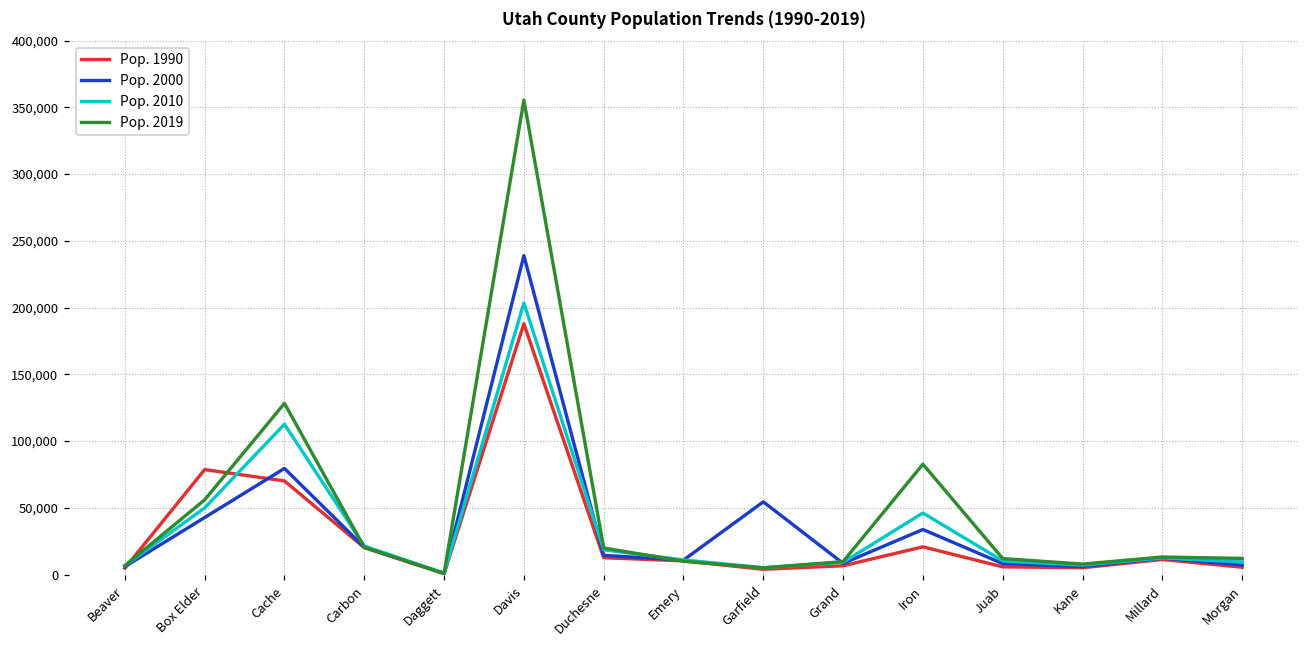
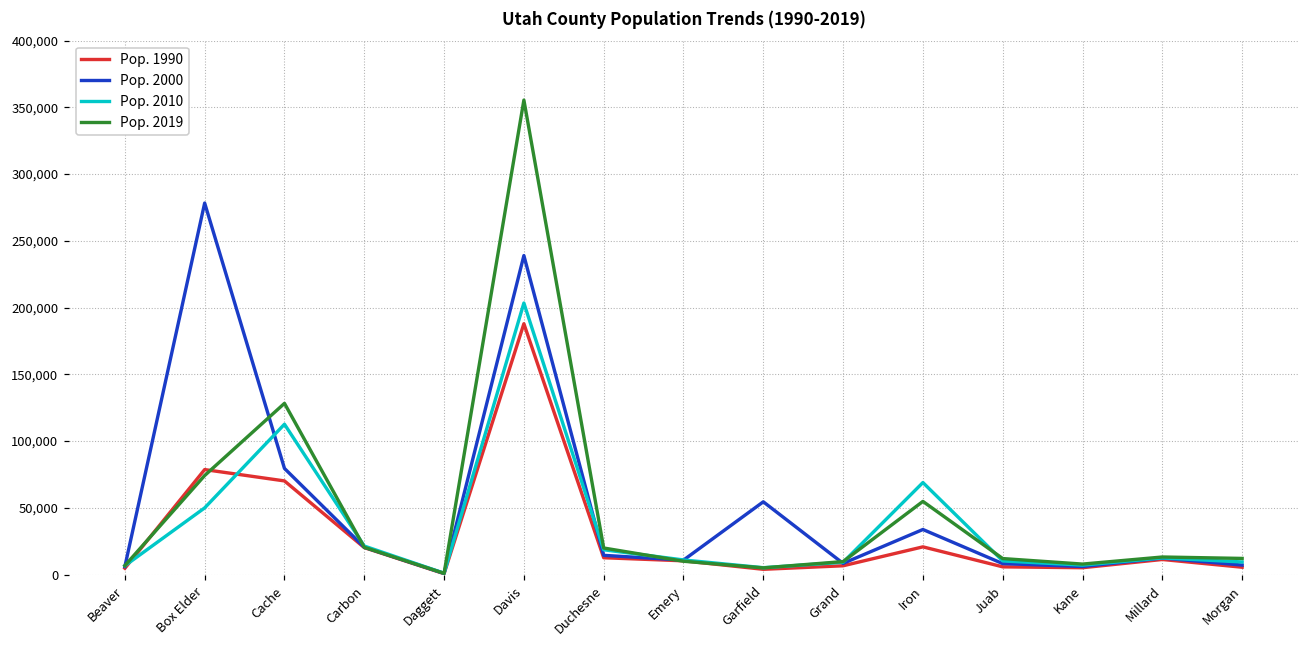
Pop. 2000, Box Elder: 43,000 -> 278,000
Pop. 2019, Box Elder: 56,000 -> 74,000
Pop. 2010, Iron: 46,000 -> 69,000
Pop. 2019, Iron: 83,000 -> 55,000
